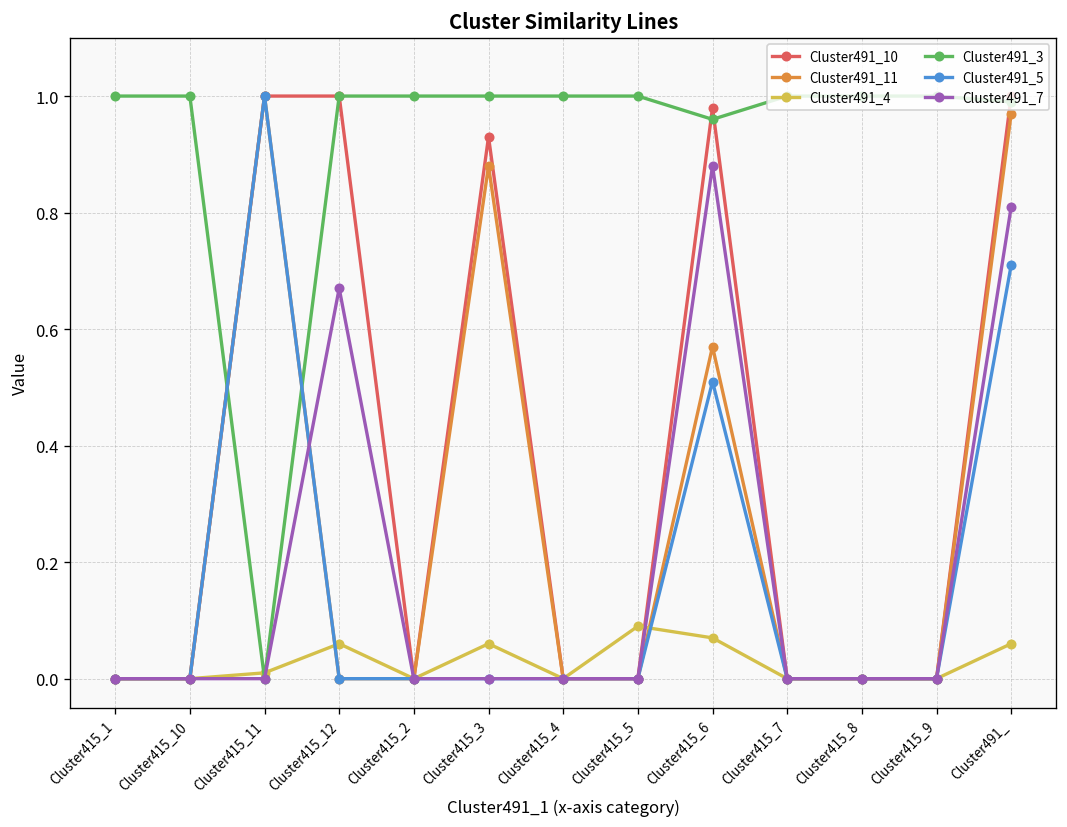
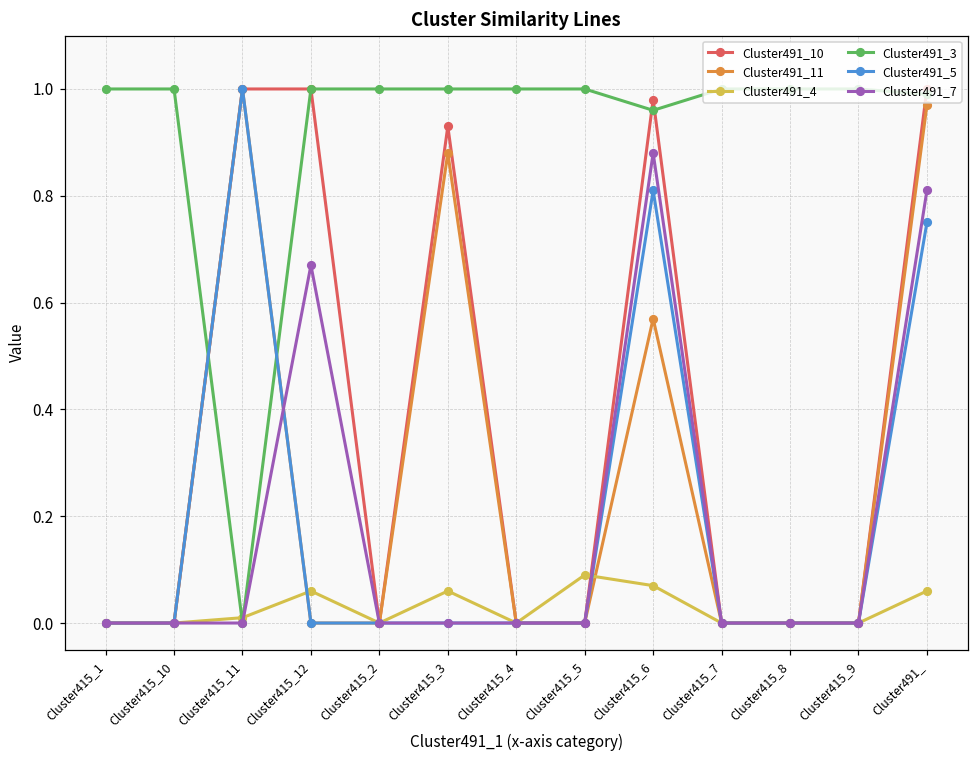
Cluster491_5, Cluster415_6: 0.51 -> 0.81
Cluster491_5, Cluster491_: 0.71 -> 0.75
